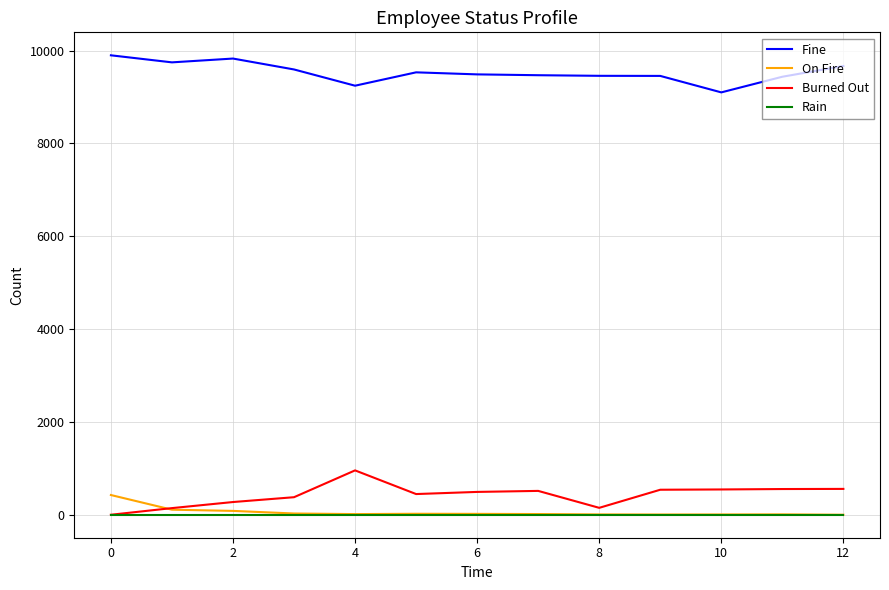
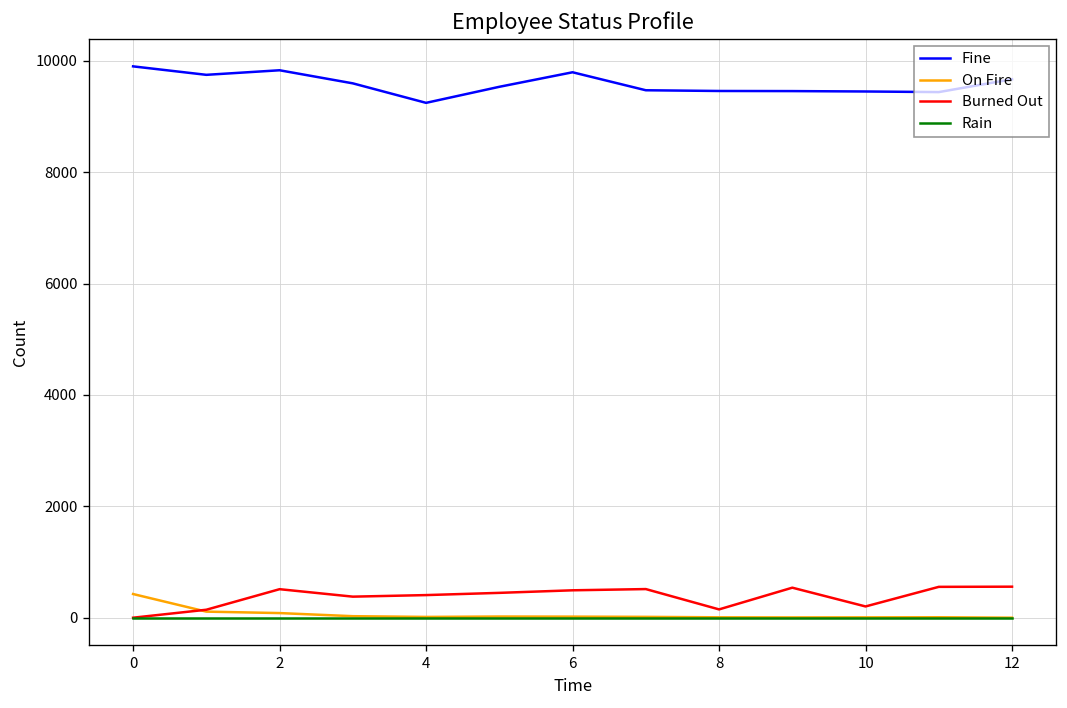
Burned Out, 2: 300 -> 500
Burned Out, 4: 1000 -> 400
Fine, 6: 9500 -> 9800
Fine, 10: 9100 -> 9400
Burned Out, 10: 500 -> 200
